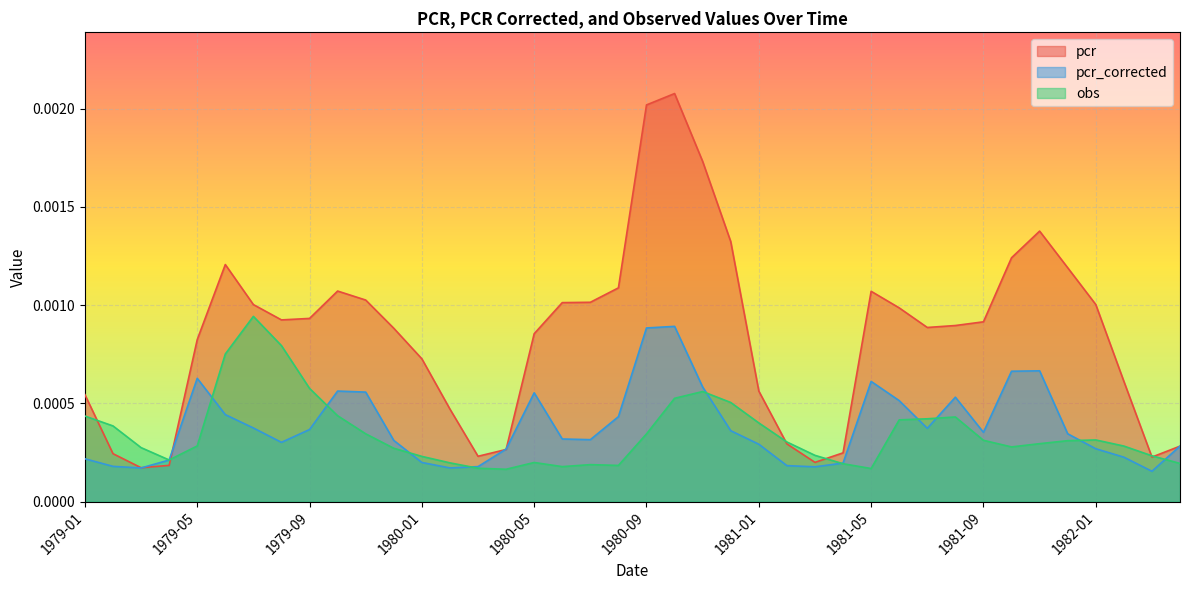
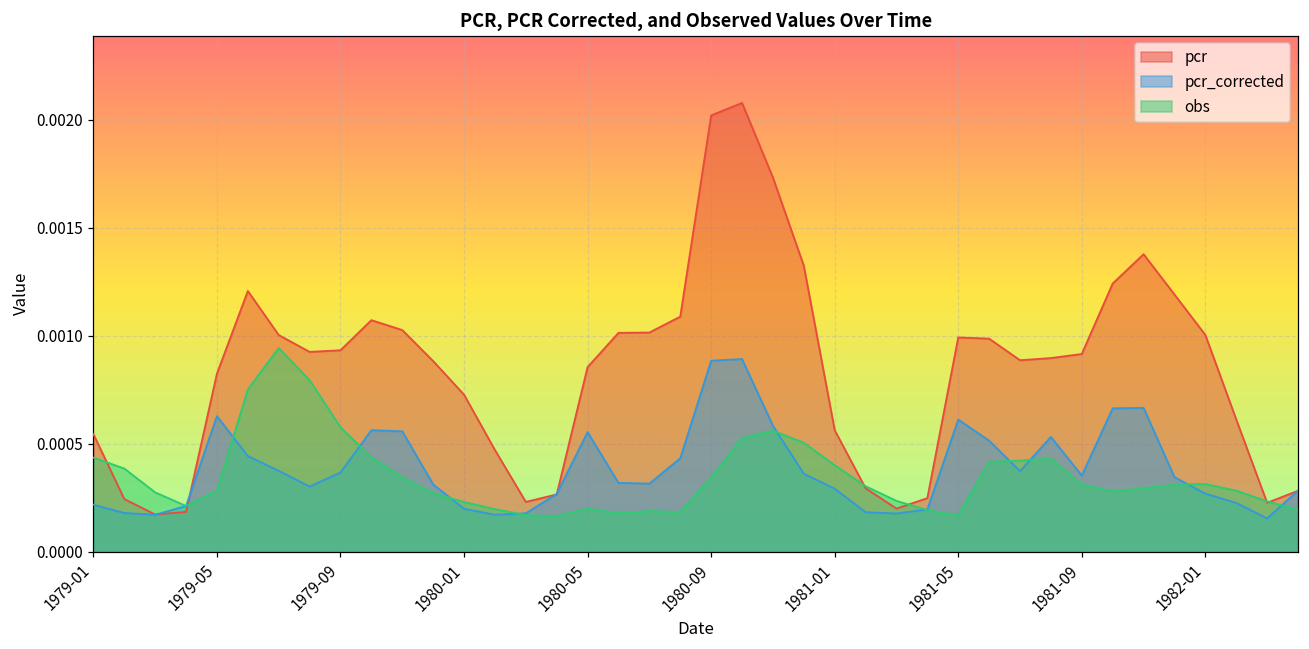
pcr, 1981-05: 0.00107 -> 0.00099
